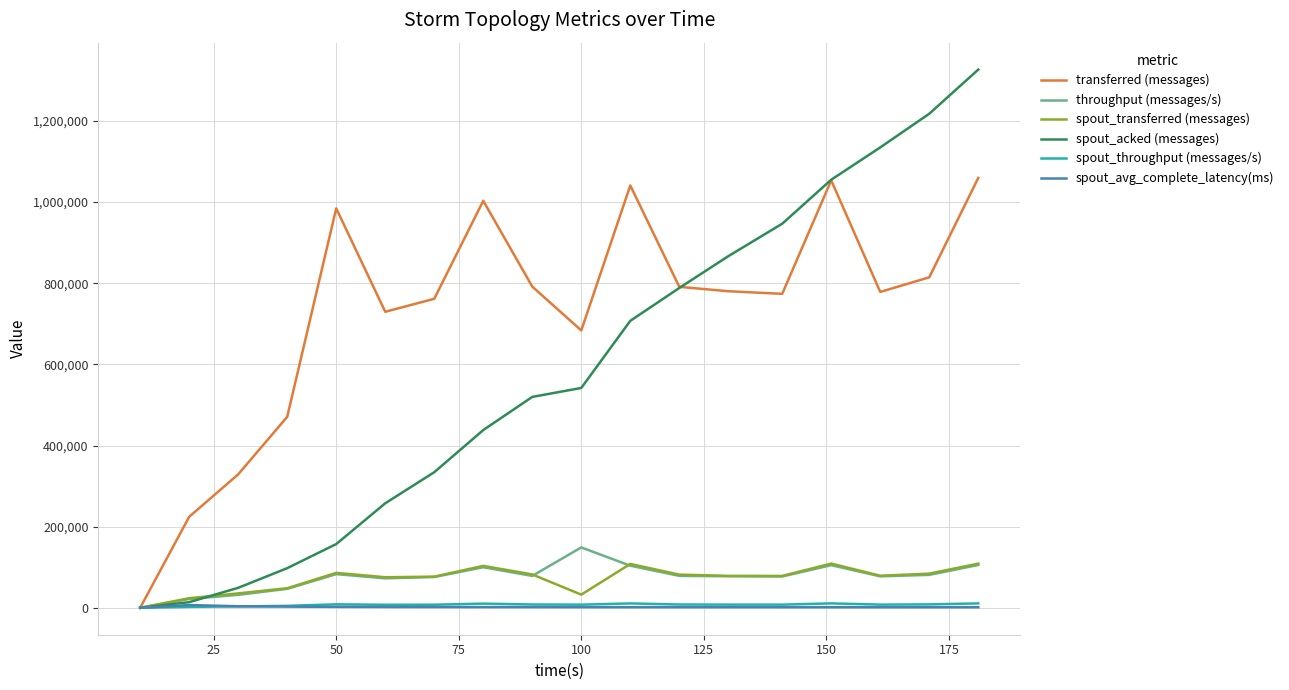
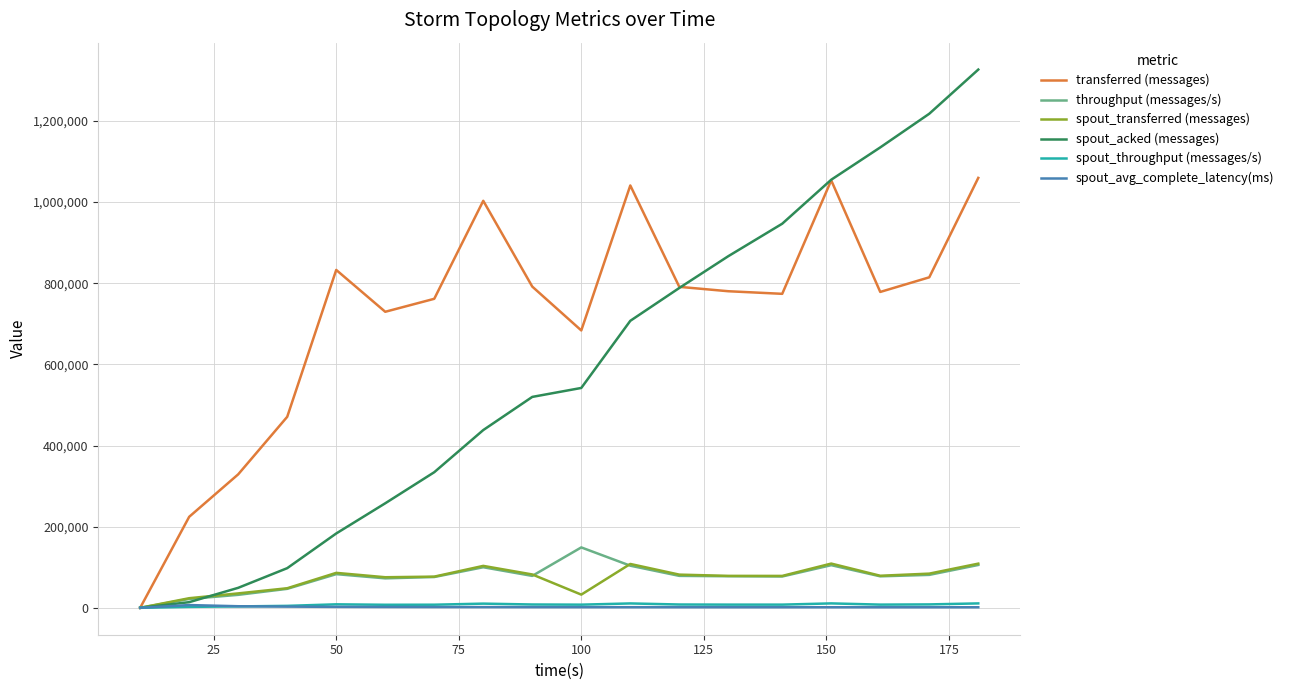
transferred (messages), 50: 980,000 -> 830,000
spout_acked (messages), 50: 160,000 -> 180,000
